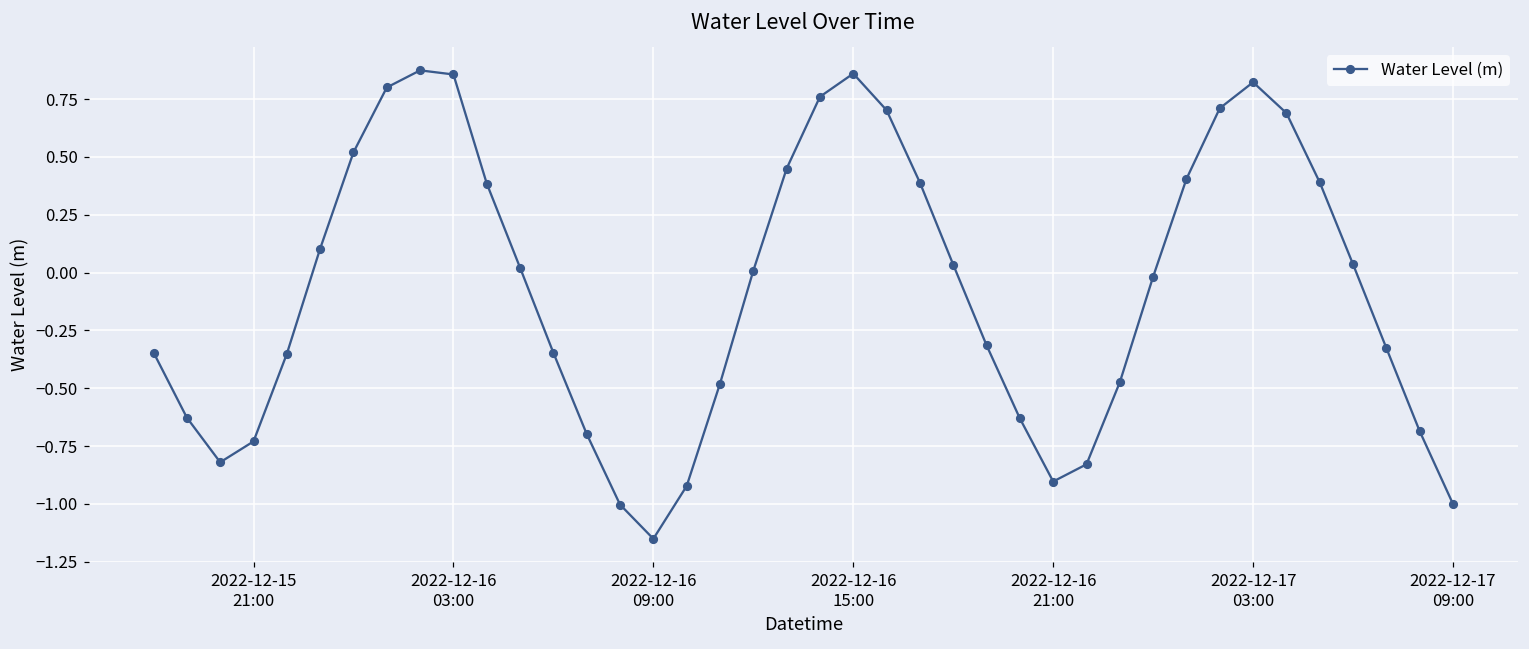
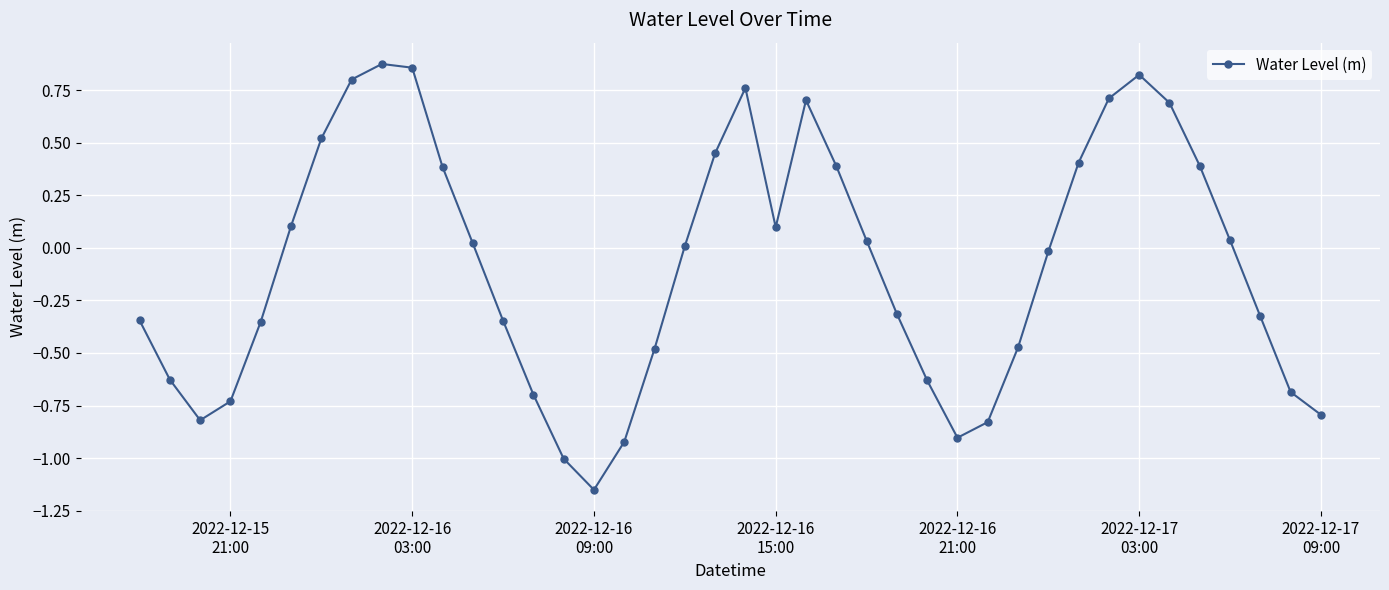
2022-12-16 15:00: 0.86 -> 0.10
2022-12-17 09:00: -1.00 -> -0.79
